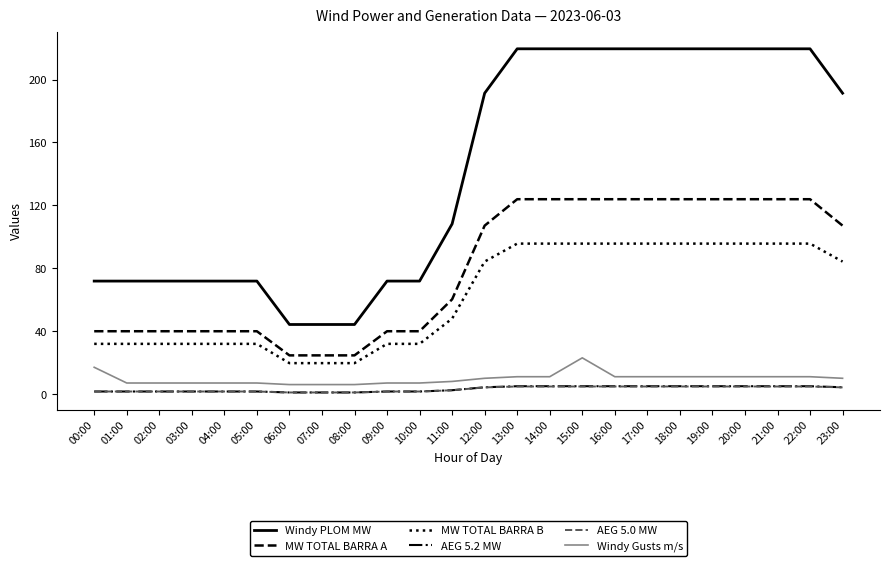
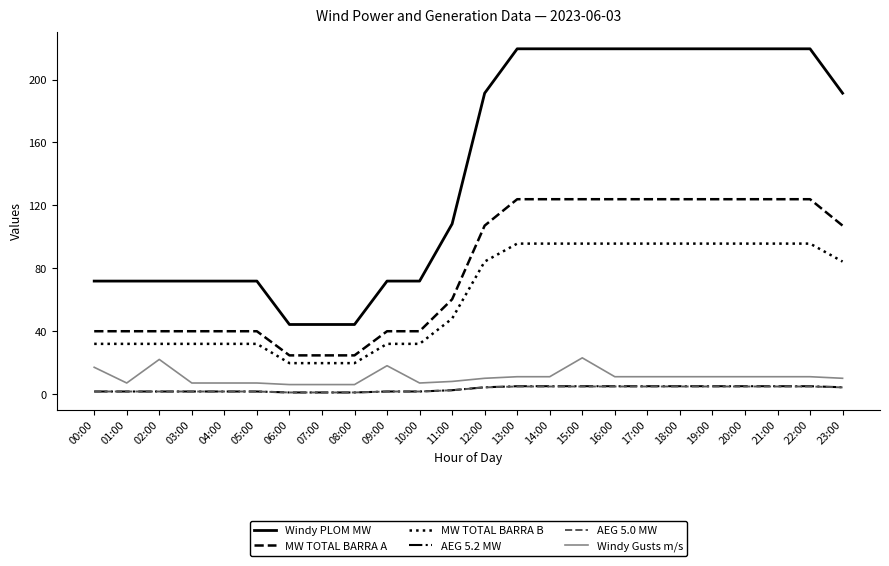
Windy Gusts m/s, 02:00: 7 -> 22
Windy Gusts m/s, 09:00: 7 -> 18
